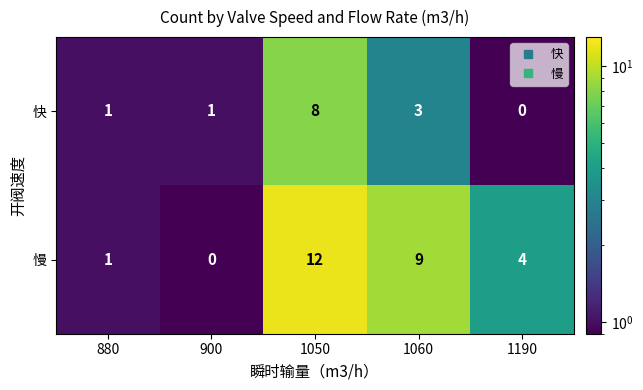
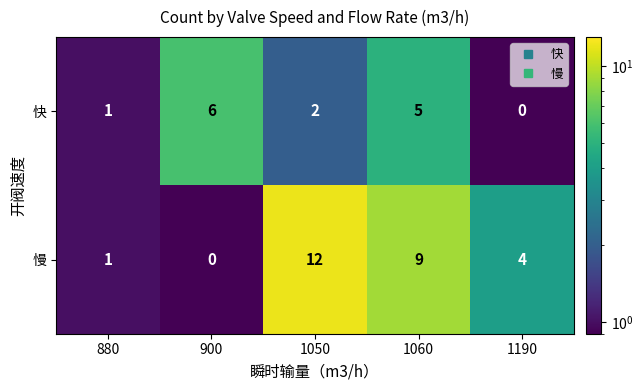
快, 900: 1 -> 6
快, 1050: 8 -> 2
快, 1060: 3 -> 5
